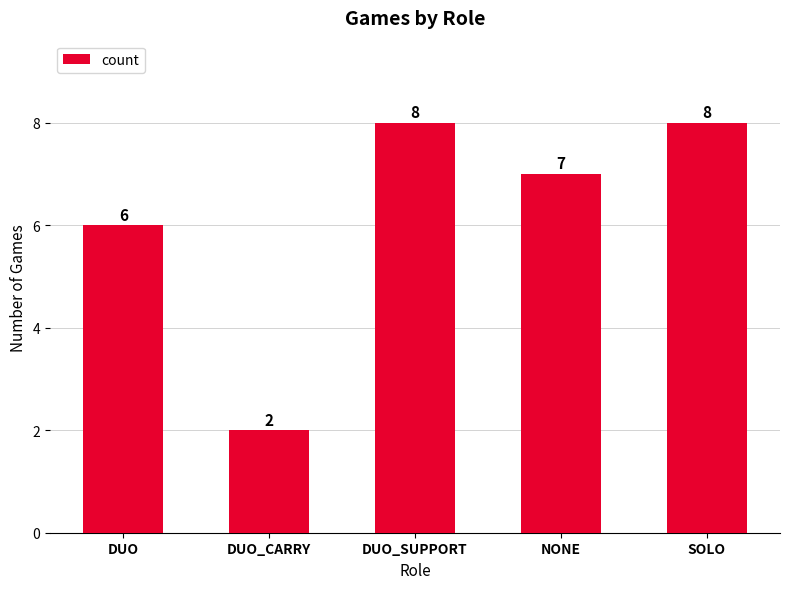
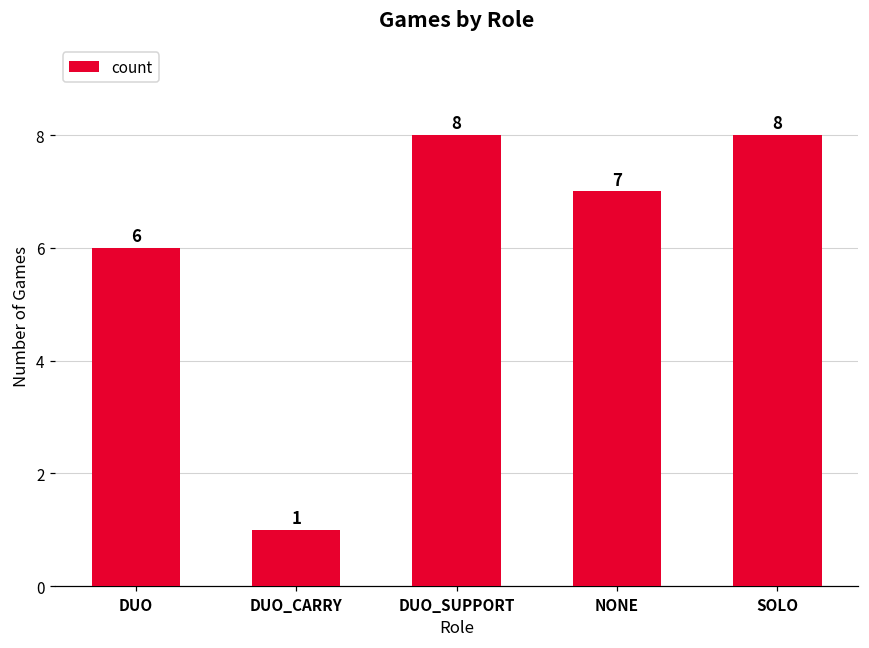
DUO_CARRY: 2 -> 1
